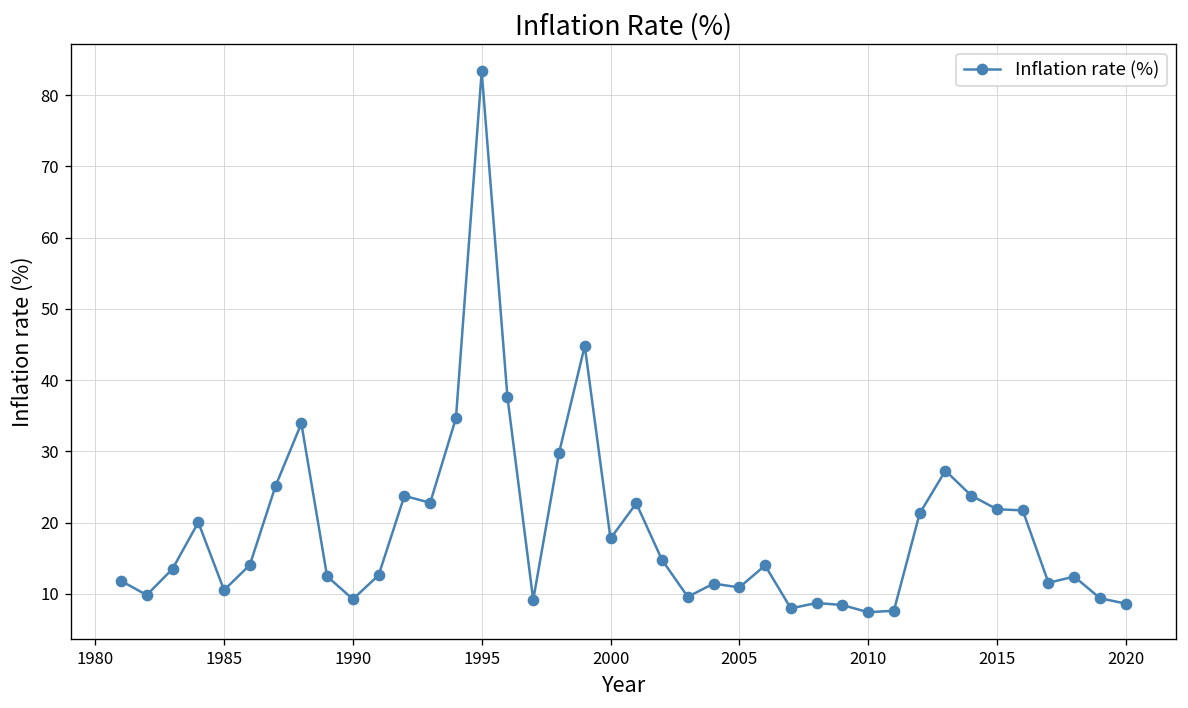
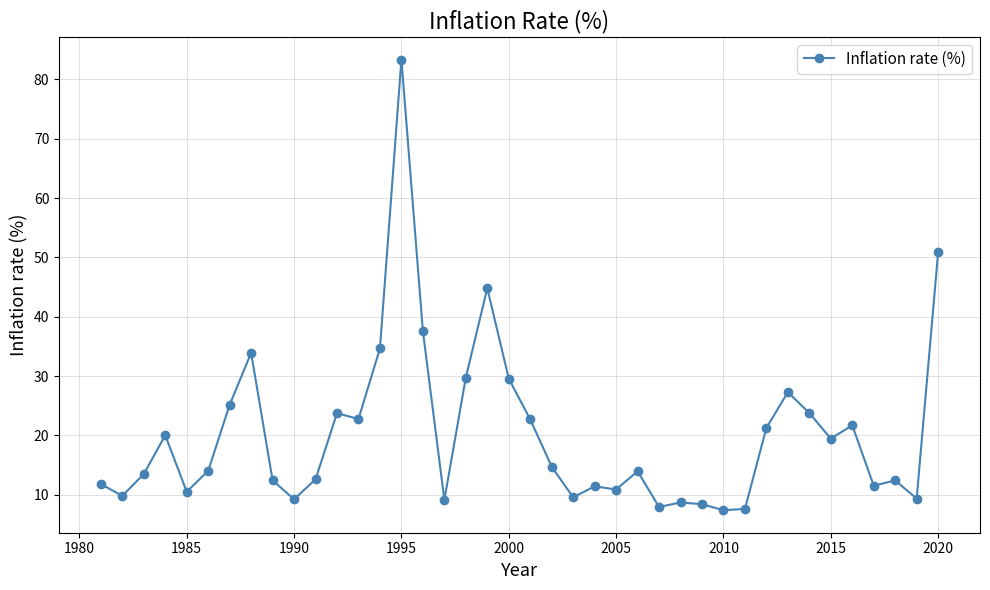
2000: 18 -> 30
2015: 22 -> 19
2020: 9 -> 51
